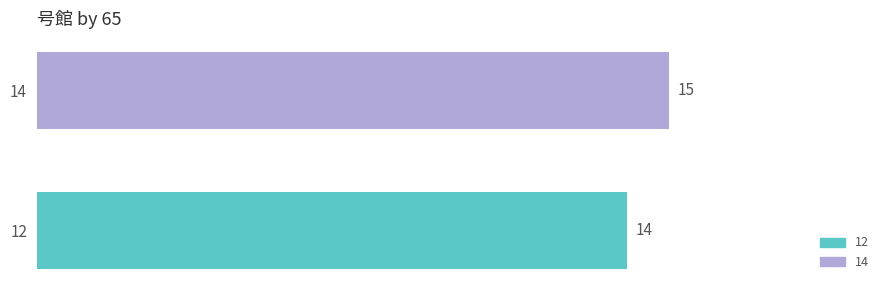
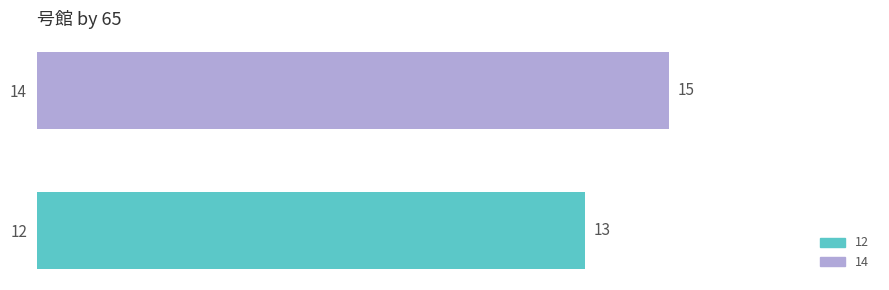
12: 14 -> 13
